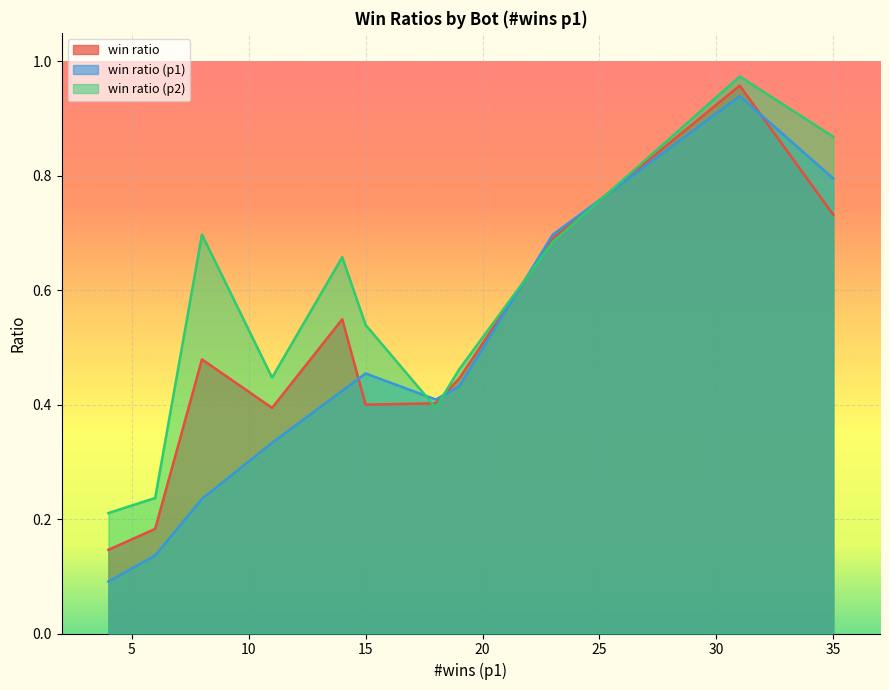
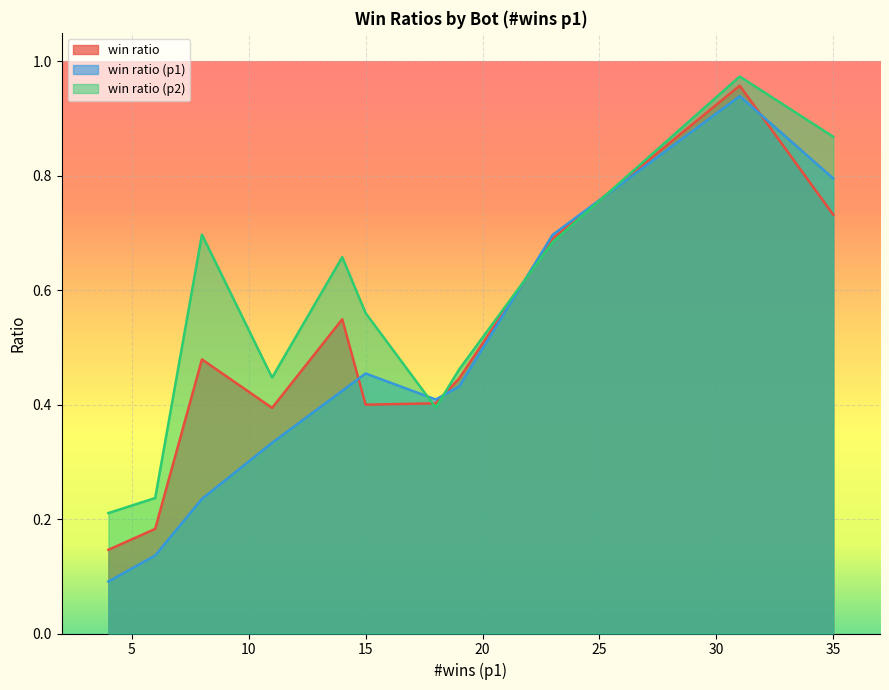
win ratio (p2), 15: 0.54 -> 0.56
